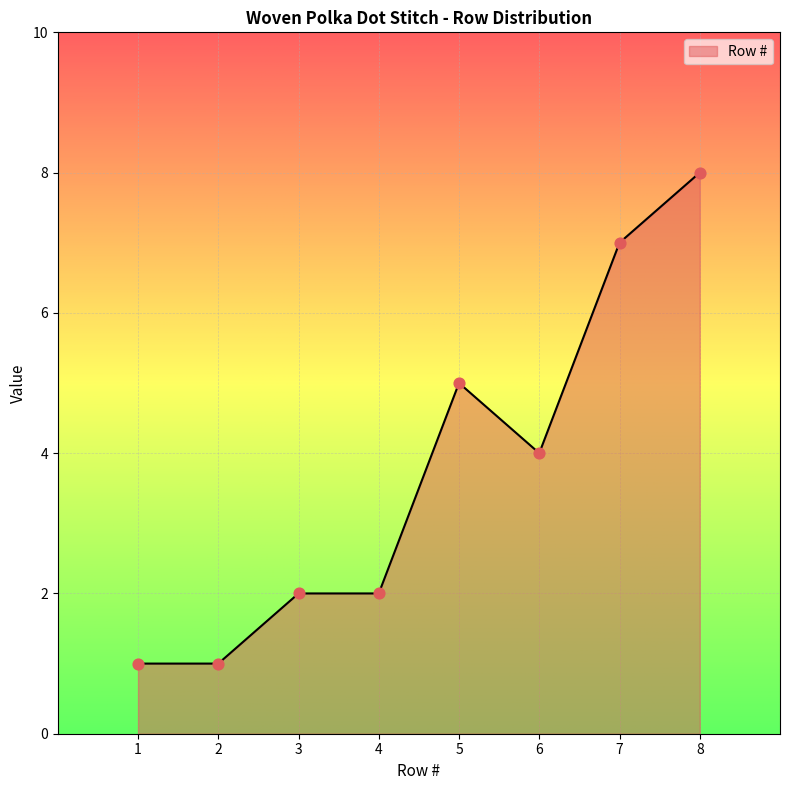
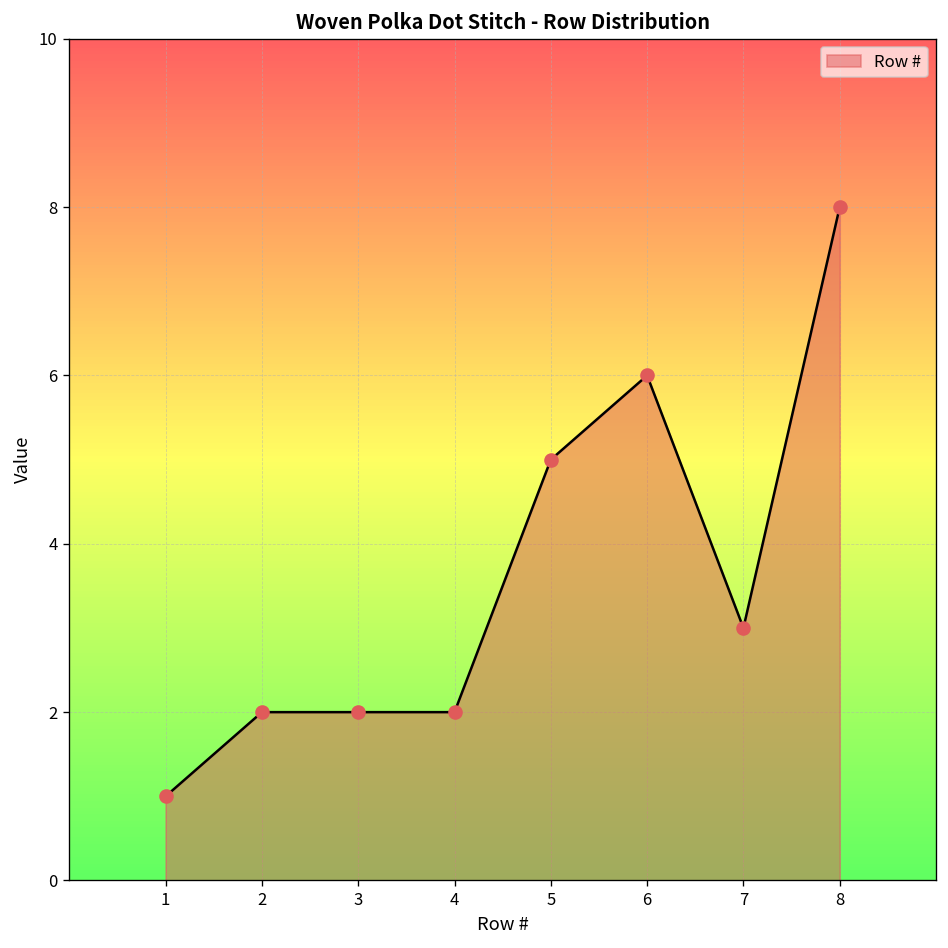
2: 1 -> 2
6: 4 -> 6
7: 7 -> 3
